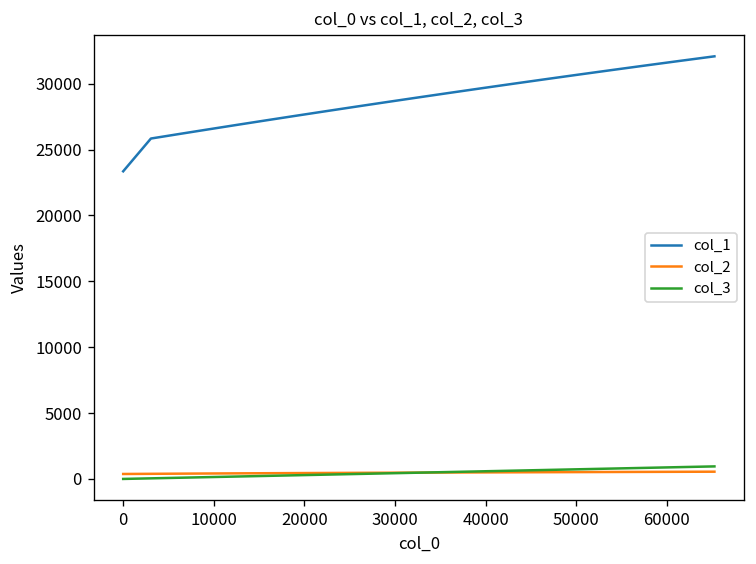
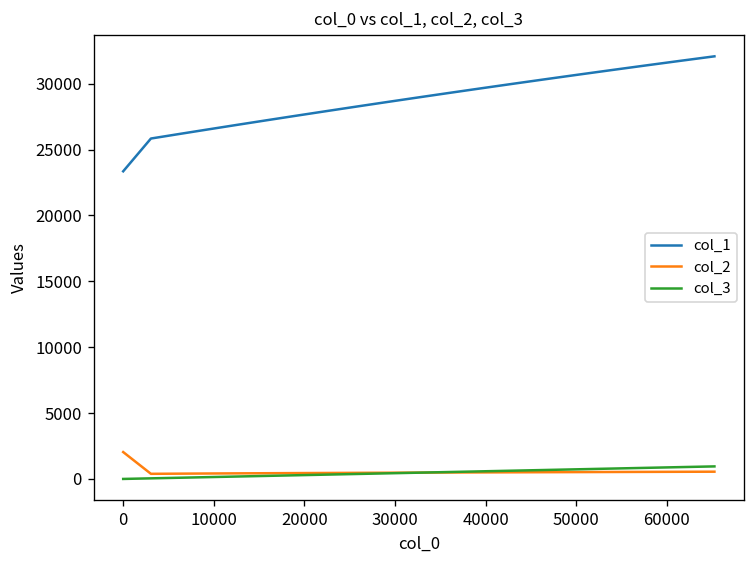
col_2, 0: 400 -> 2000
